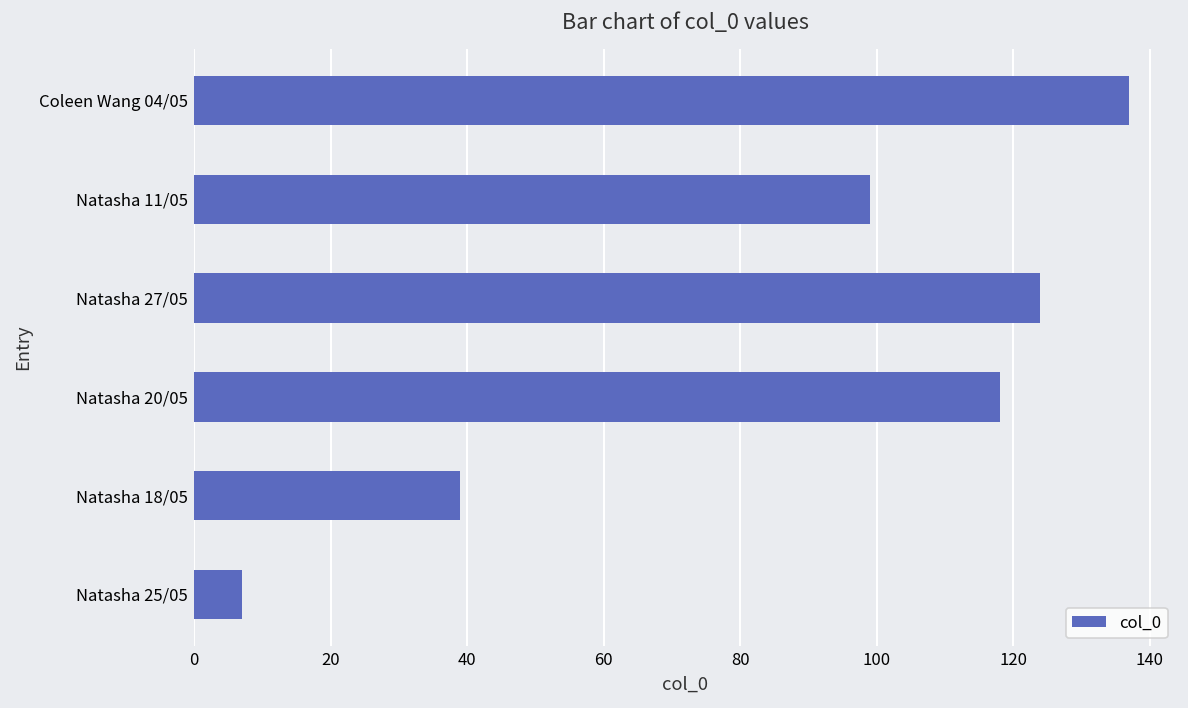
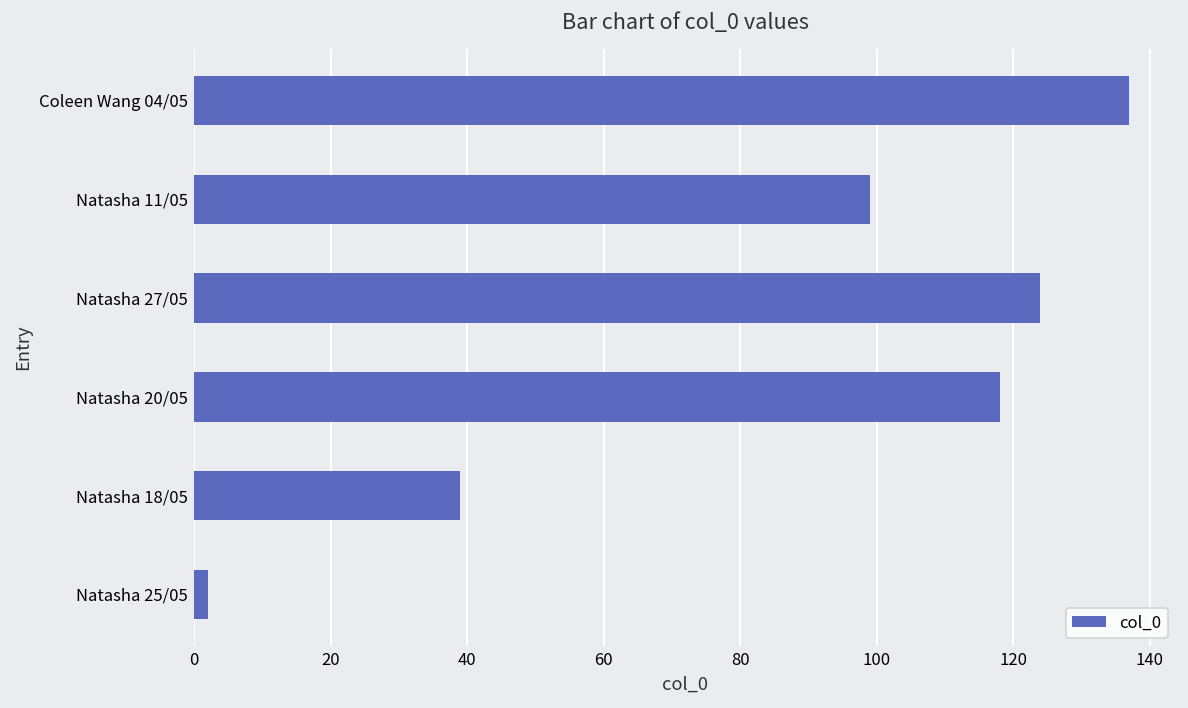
Natasha 25/05: 7 -> 2
